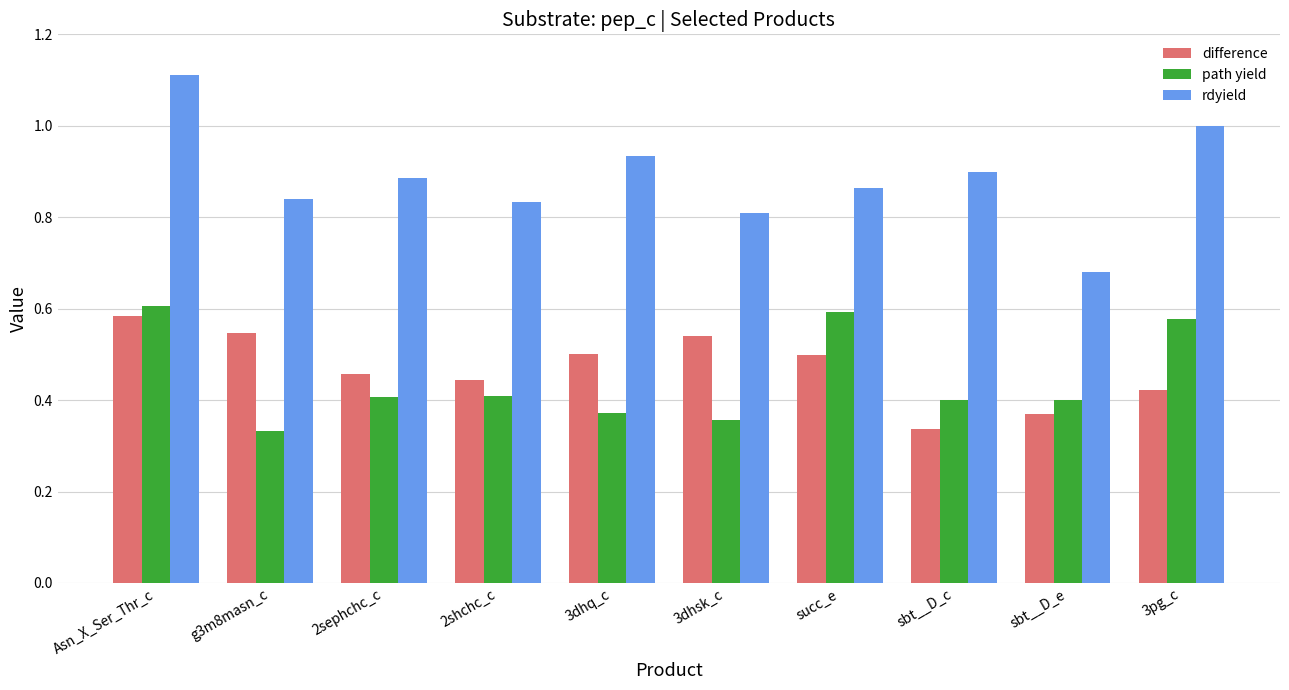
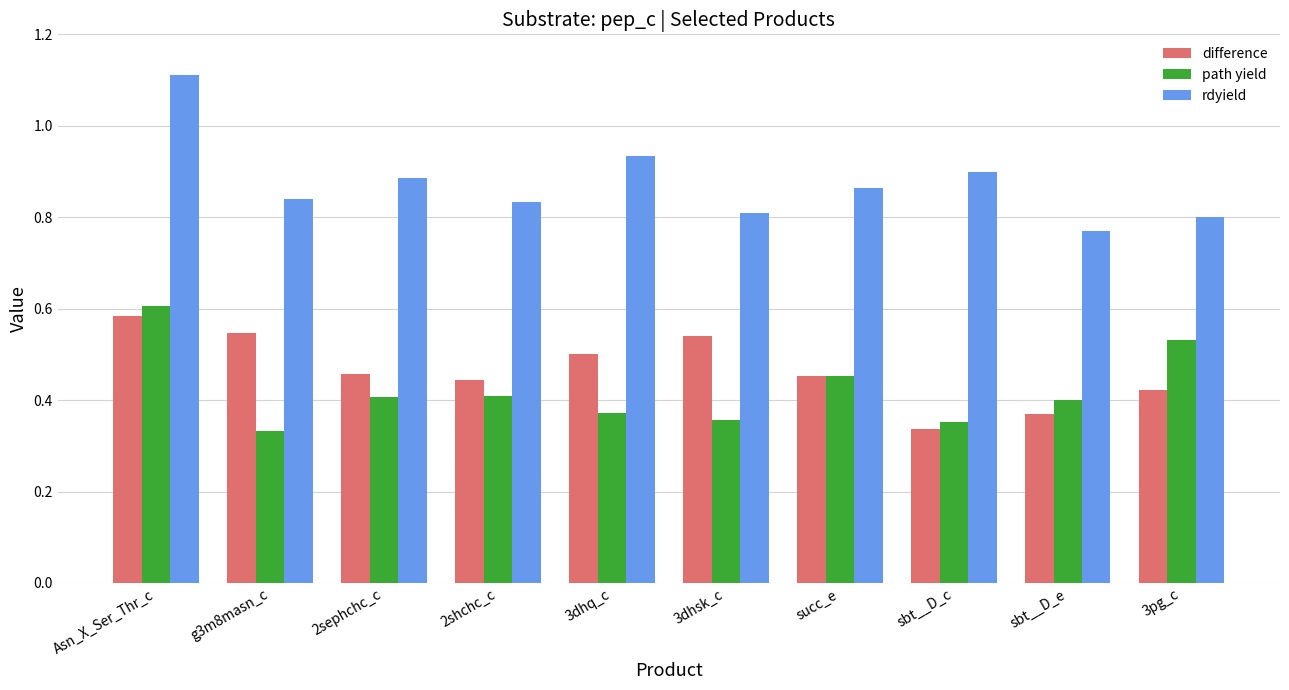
difference, succ_e: 0.50 -> 0.45
path yield, succ_e: 0.59 -> 0.45
path yield, sbt__D_c: 0.40 -> 0.35
rdyield, sbt__D_e: 0.68 -> 0.77
path yield, 3pg_c: 0.58 -> 0.53
rdyield, 3pg_c: 1.0 -> 0.8
